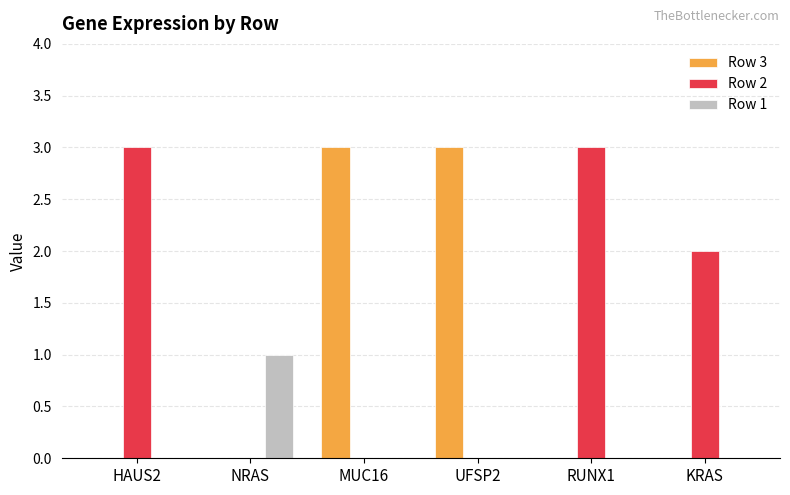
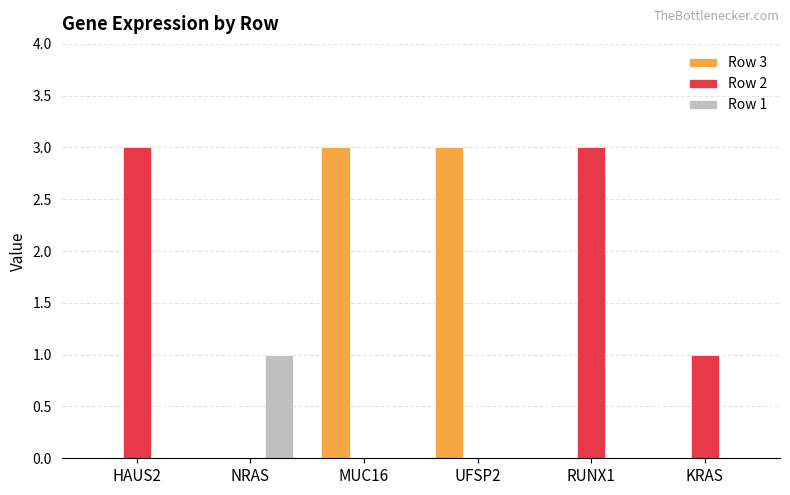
Row 2, KRAS: 2 -> 1
